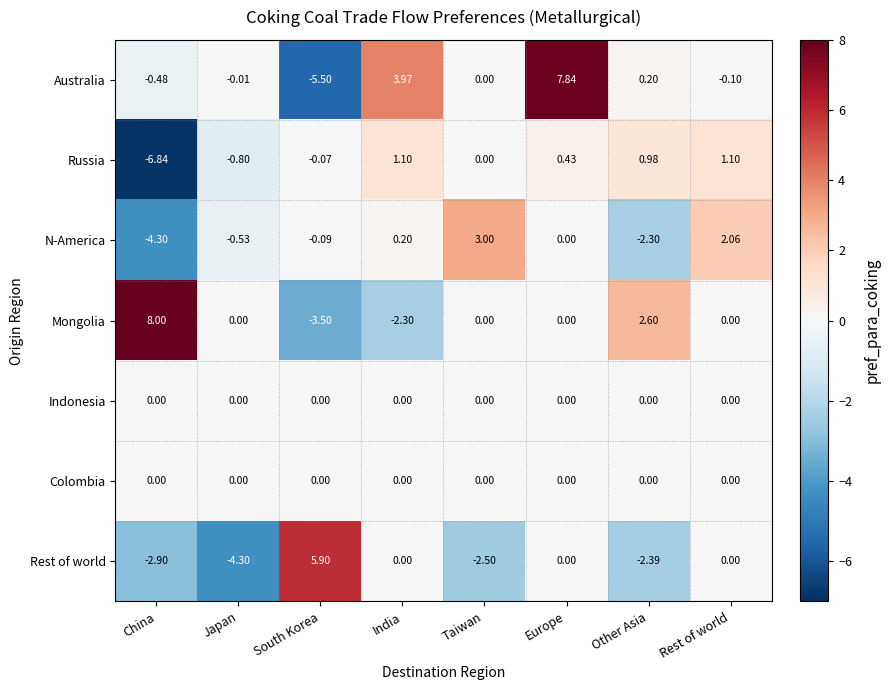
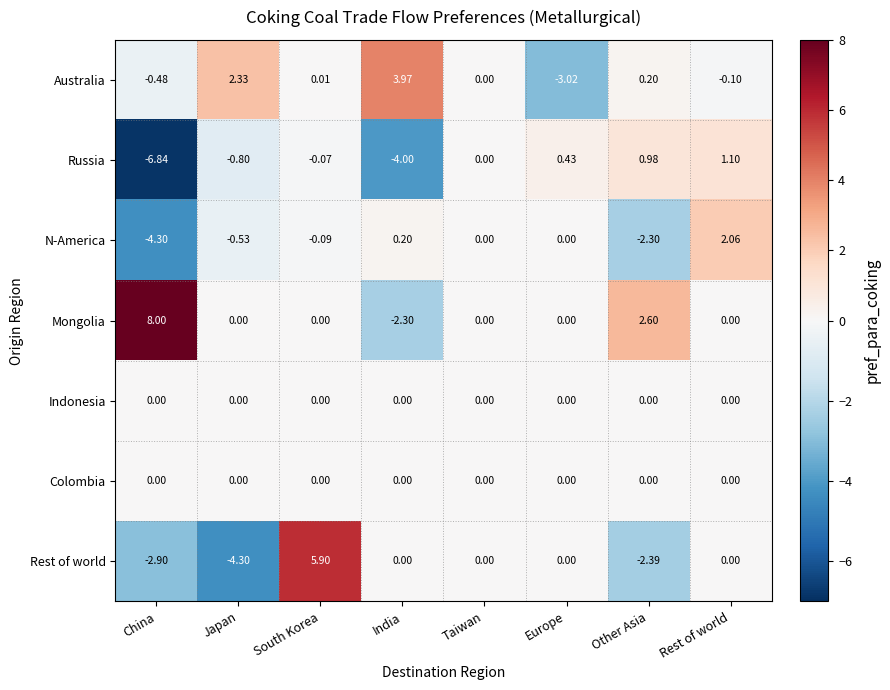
Australia, Japan: -0.01 -> 2.33
Australia, South Korea: -5.50 -> 0.01
Australia, Europe: 7.84 -> -3.02
Russia, India: 1.10 -> -4.00
N-America, Taiwan: 3.00 -> 0.00
Mongolia, South Korea: -3.50 -> 0.00
Rest of world, Taiwan: -2.50 -> 0.00
